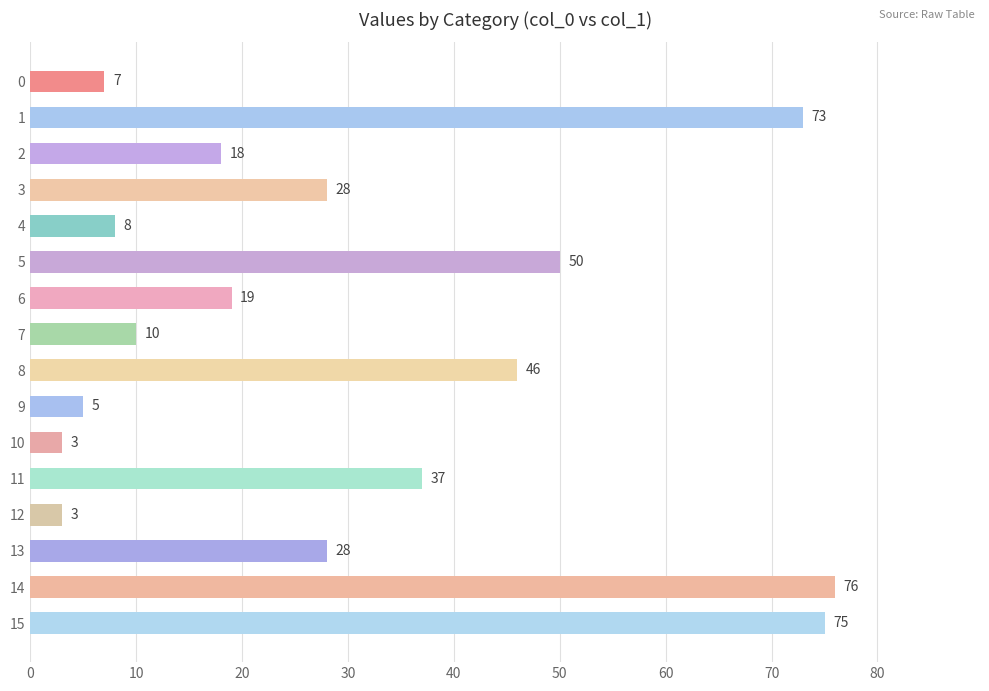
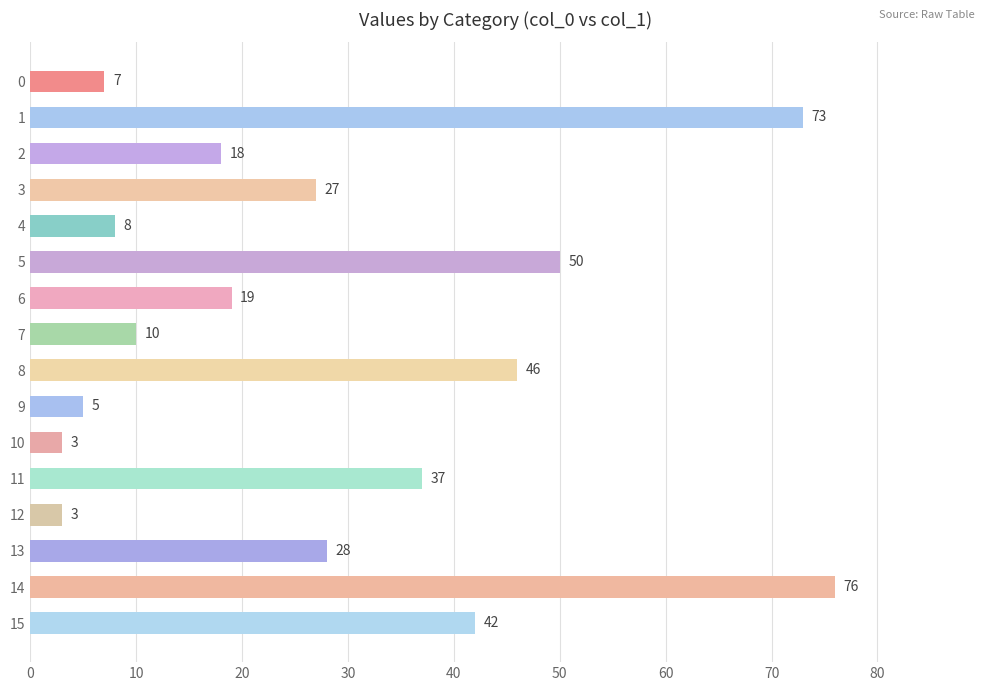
3: 28 -> 27
15: 75 -> 42
